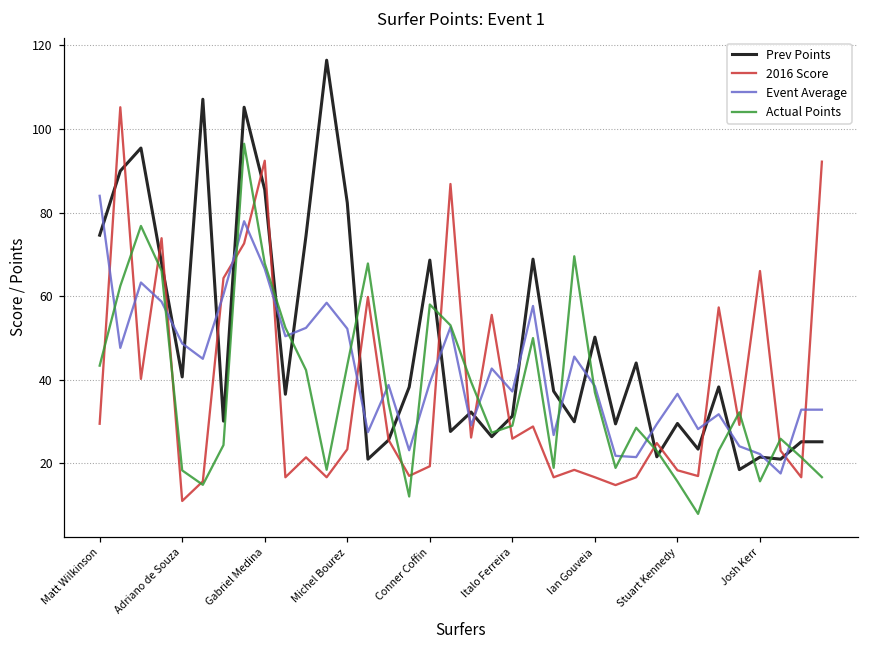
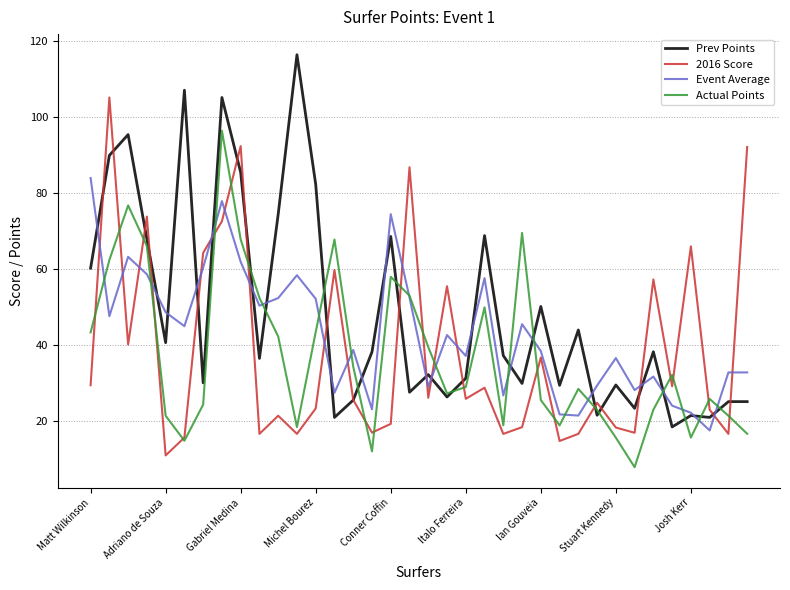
Prev Points, Matt Wilkinson: 75 -> 60
Actual Points, Adriano de Souza: 18 -> 21
Event Average, Gabriel Medina: 67 -> 62
Event Average, Conner Coffin: 39 -> 75
2016 Score, Ian Gouveia: 17 -> 37
Actual Points, Ian Gouveia: 37 -> 26
